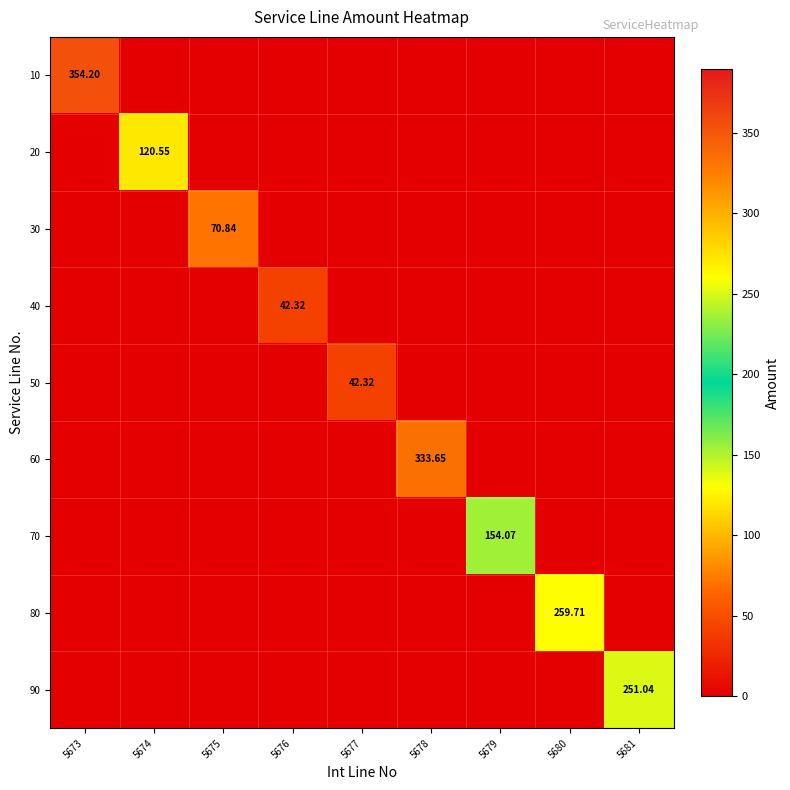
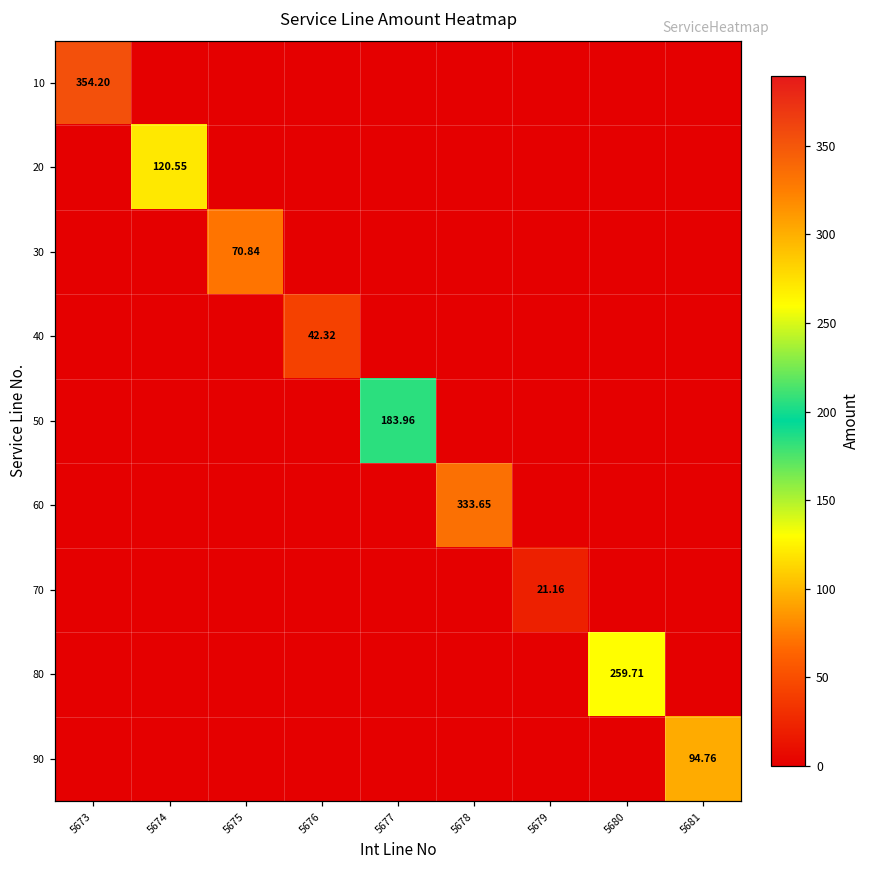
50, 5677: 42.32 -> 183.96
70, 5679: 154.07 -> 21.16
90, 5681: 251.04 -> 94.76
